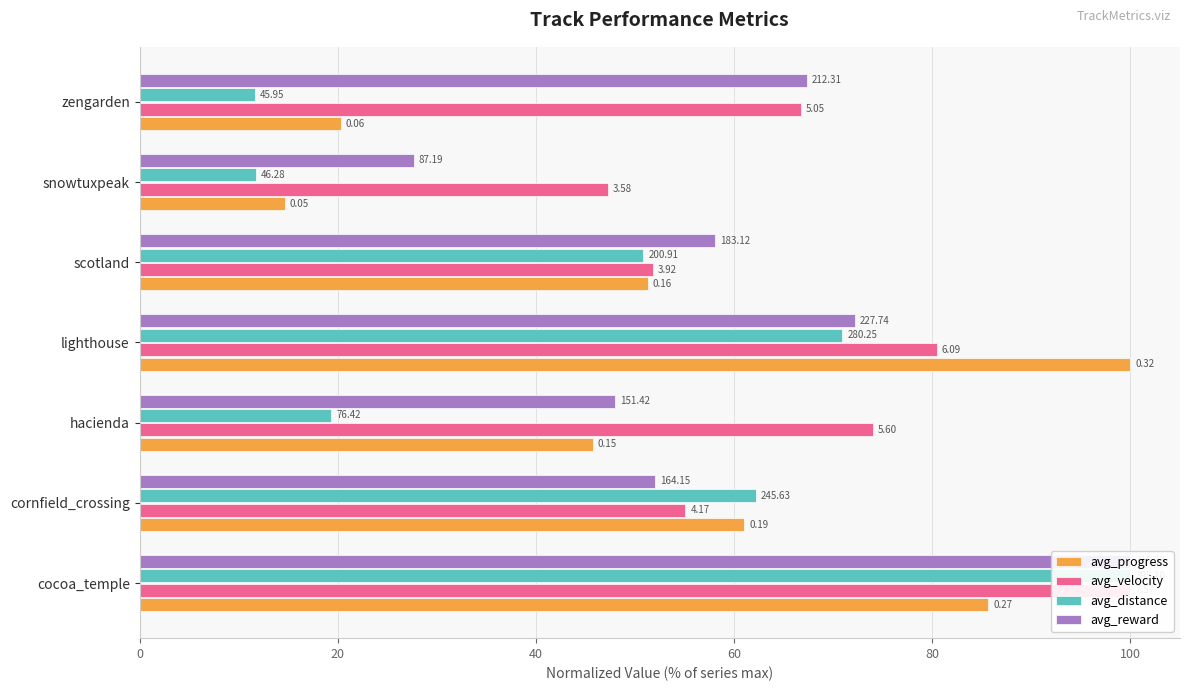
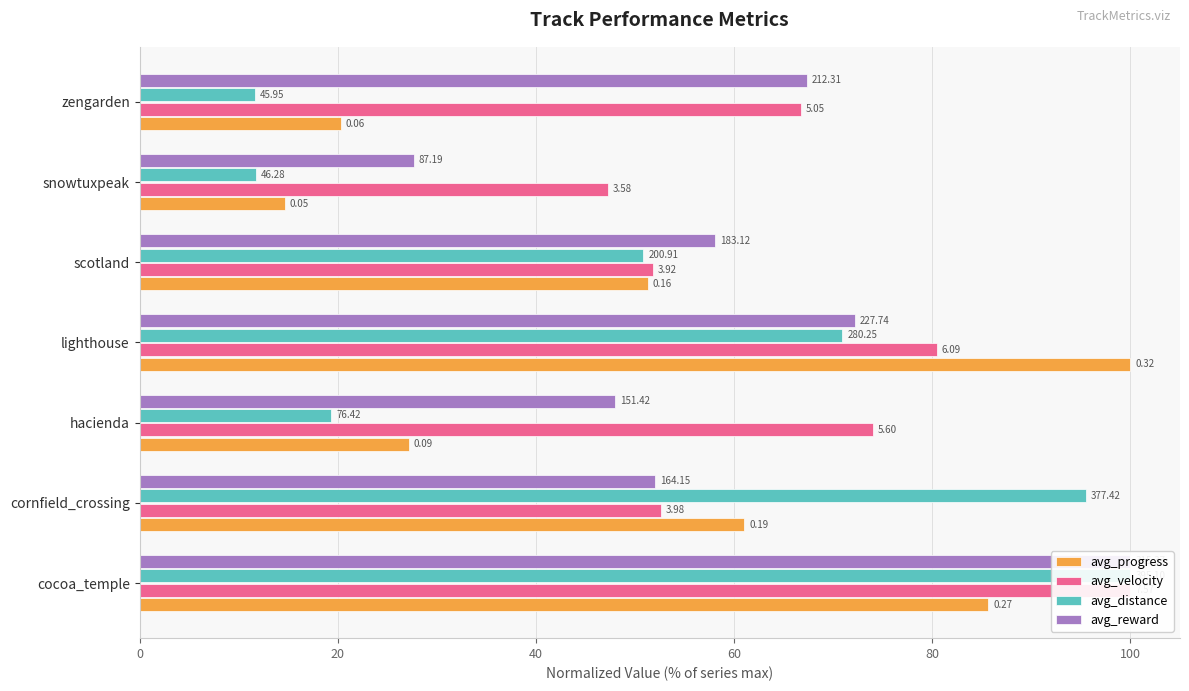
avg_progress, hacienda: 0.15 -> 0.09
avg_distance, cornfield_crossing: 245.63 -> 377.42
avg_velocity, cornfield_crossing: 4.17 -> 3.98
